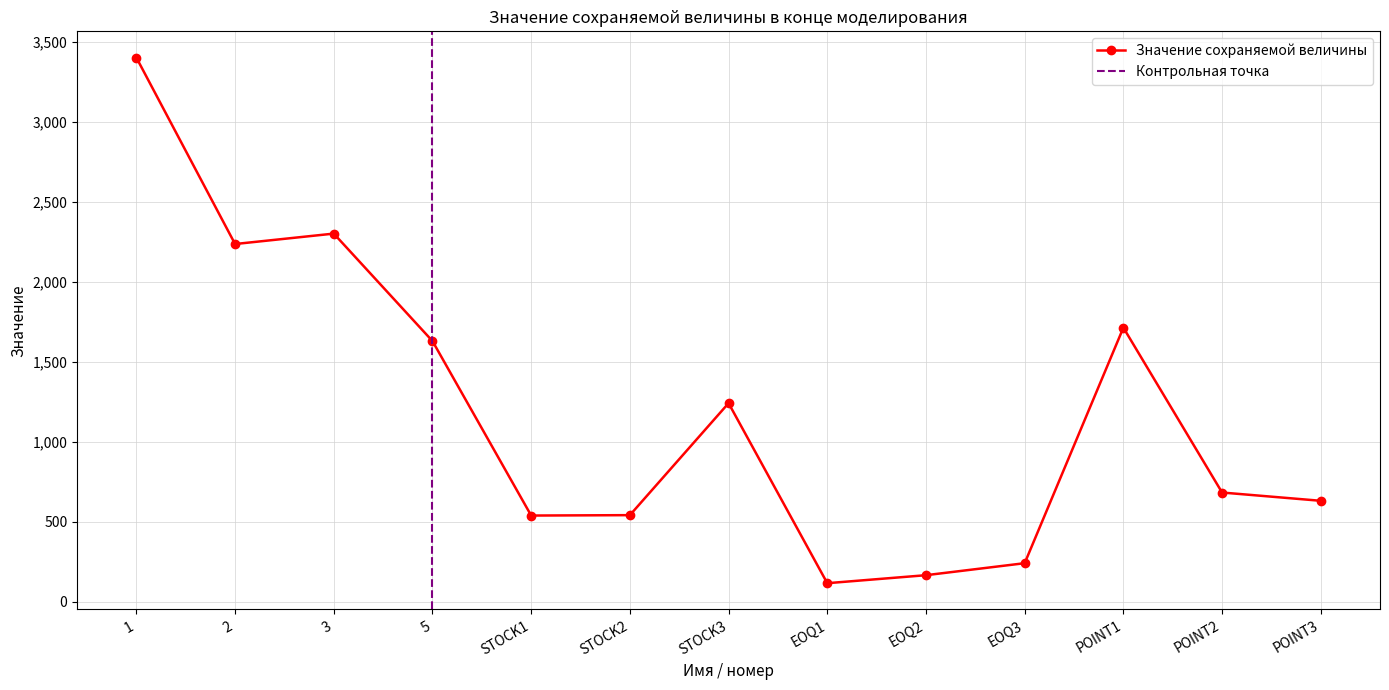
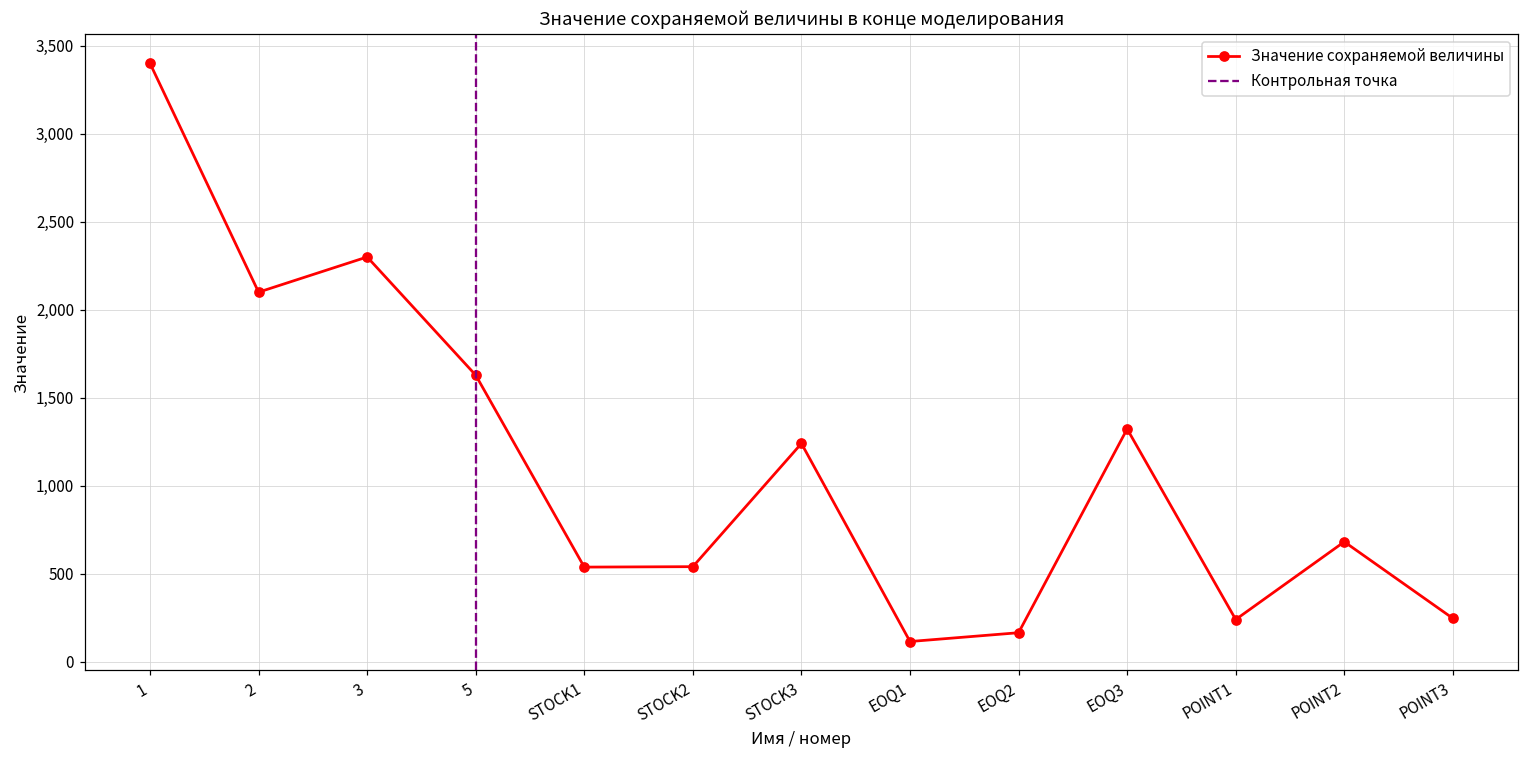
2: 2,230 -> 2,100
EOQ3: 240 -> 1,320
POINT1: 1,710 -> 240
POINT3: 630 -> 250
